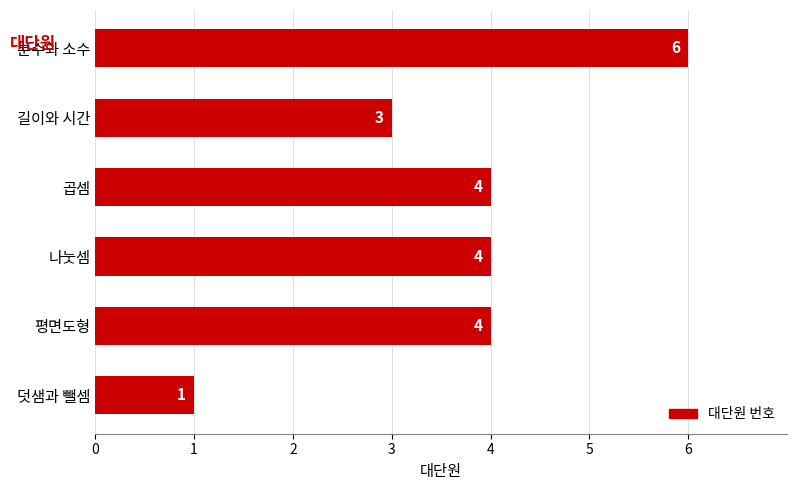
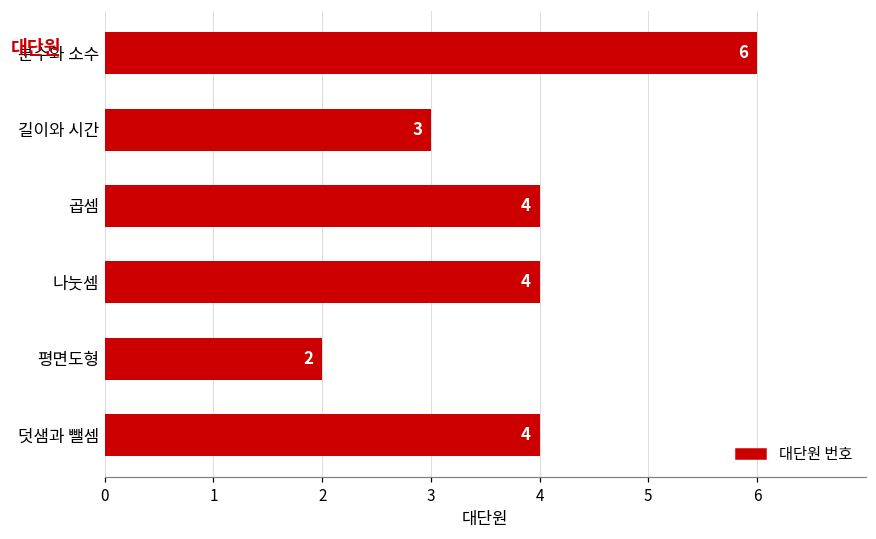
평면도형: 4 -> 2
덧샘과 뺄셈: 1 -> 4
